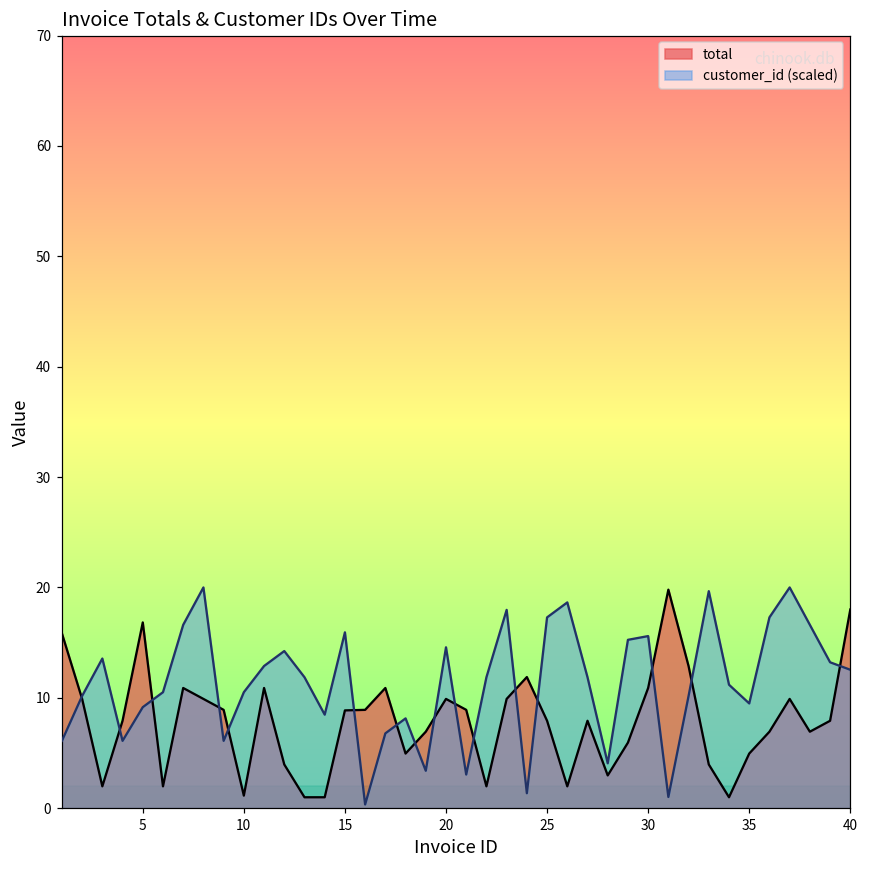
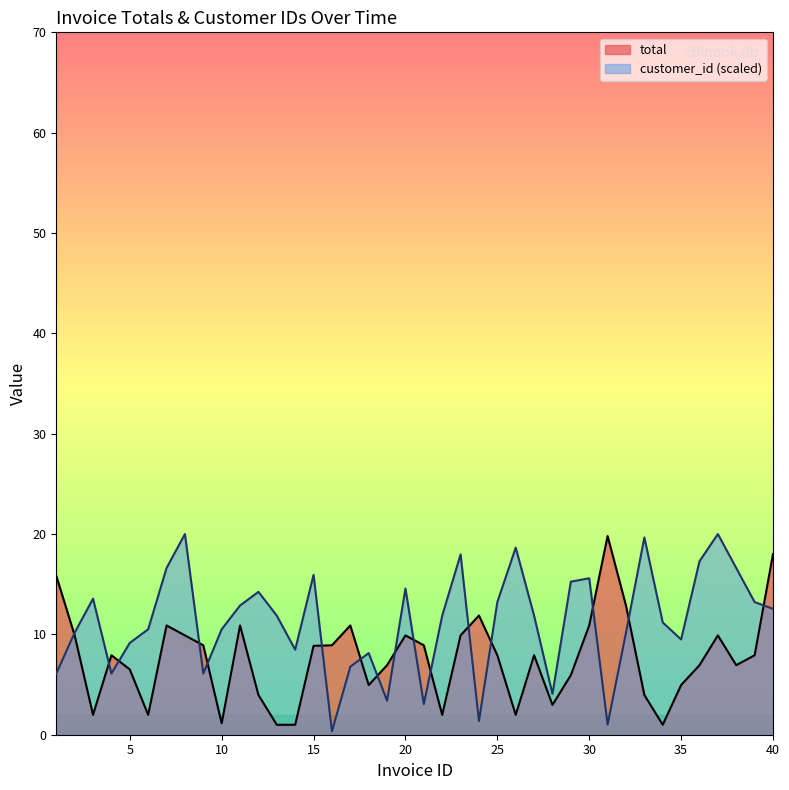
total, 5: 16.8 -> 6.5
customer_id (scaled), 25: 17.3 -> 13.2
